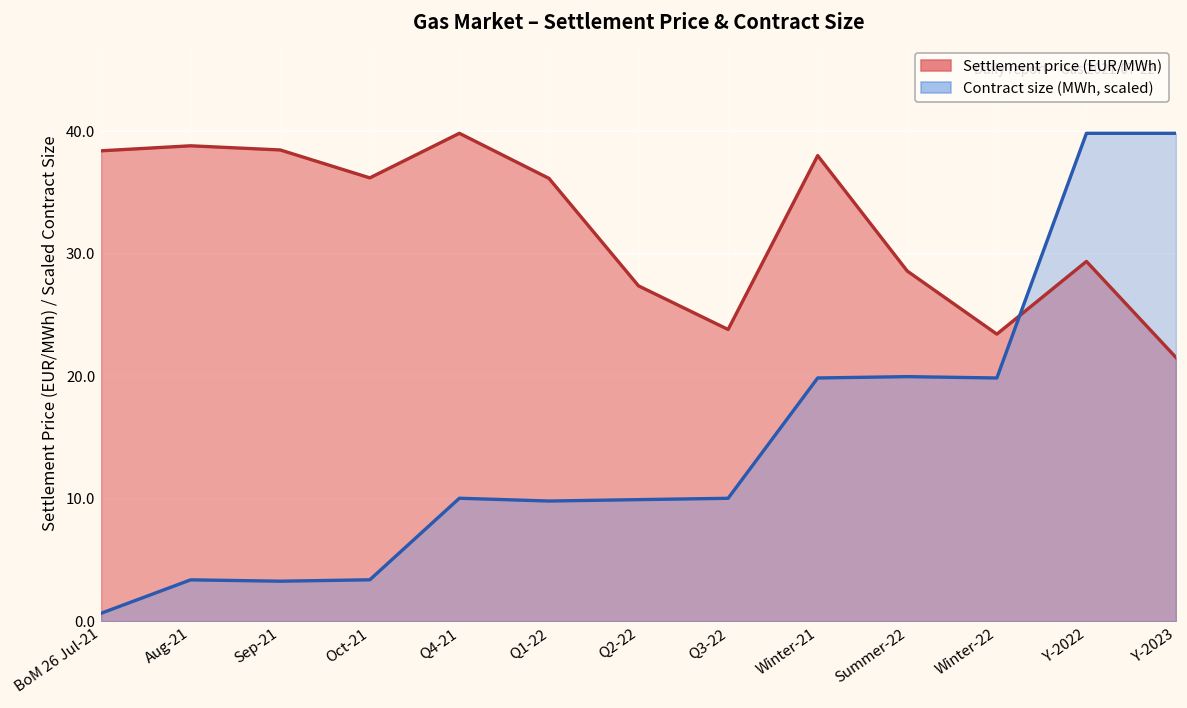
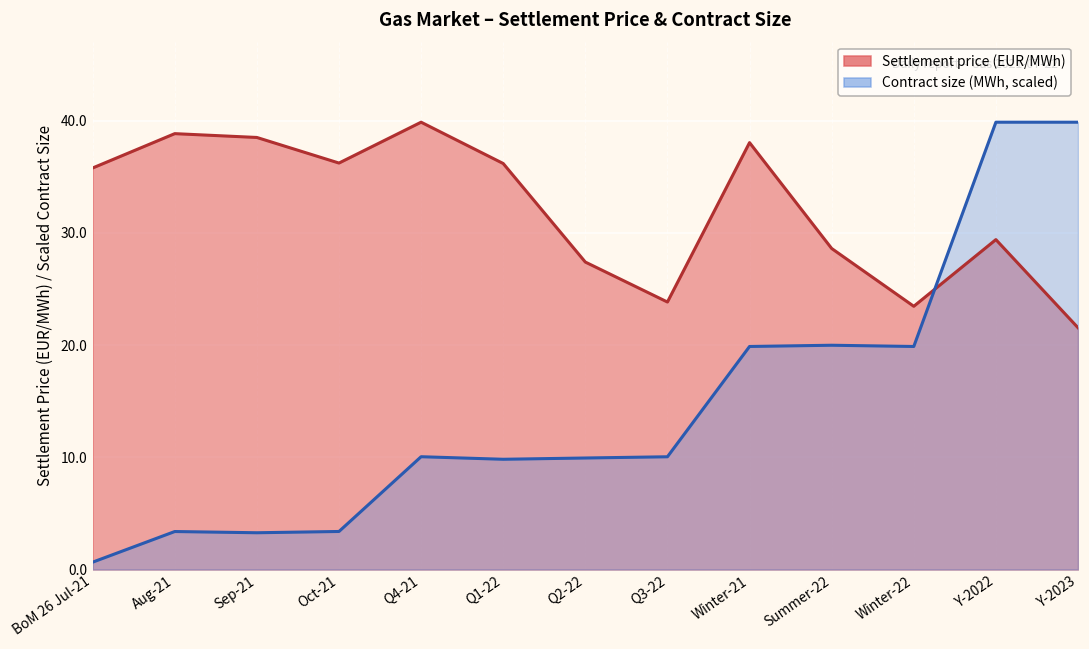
Settlement price (EUR/MWh), BoM 26 Jul-21: 38.4 -> 35.8
